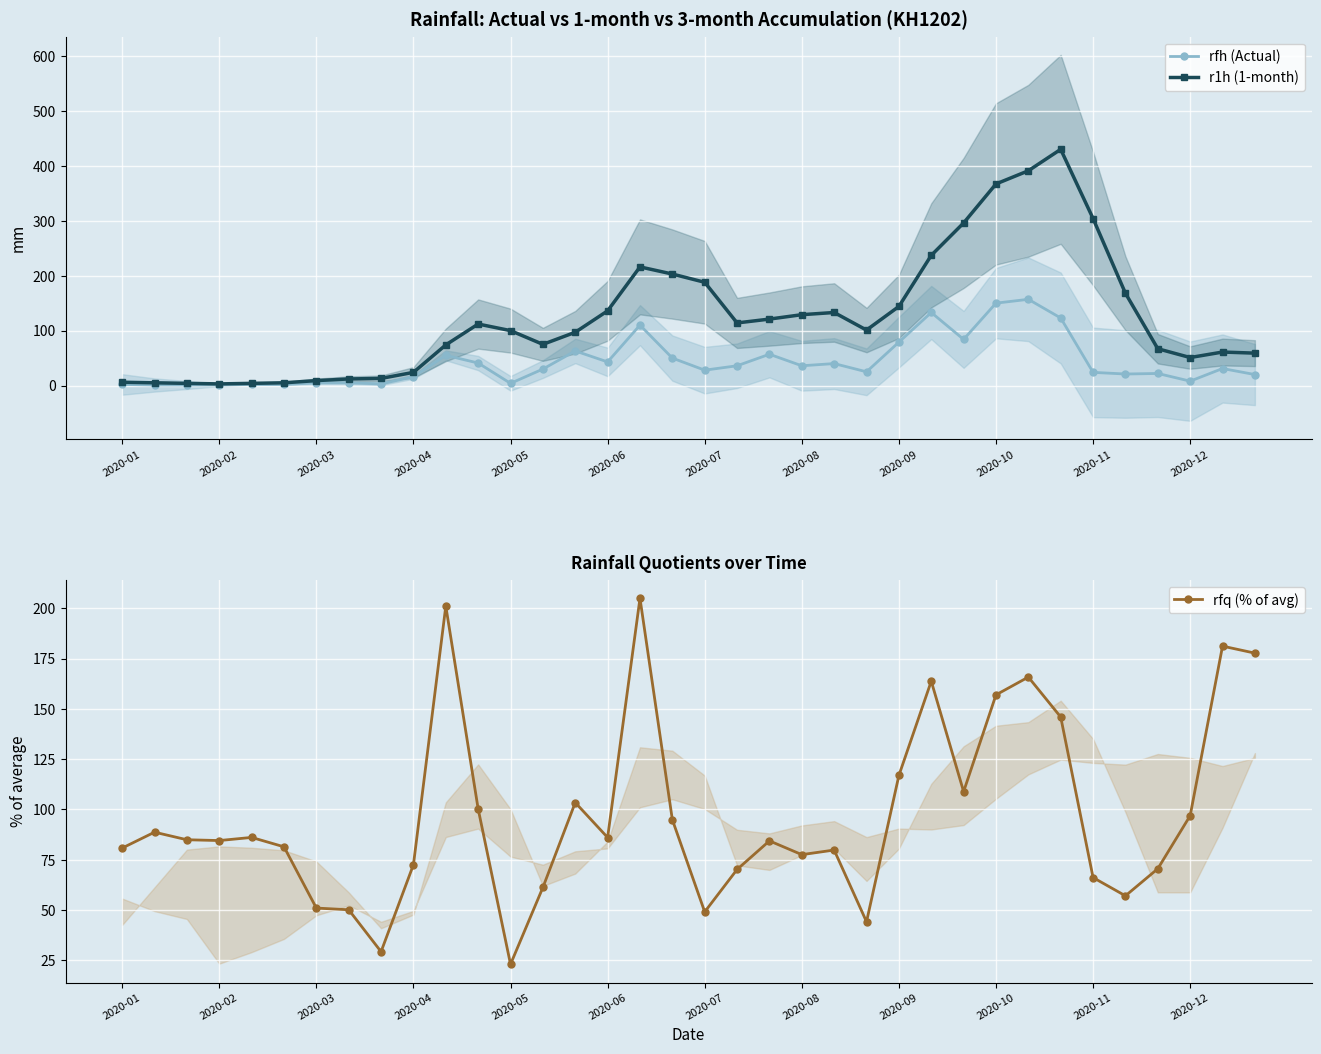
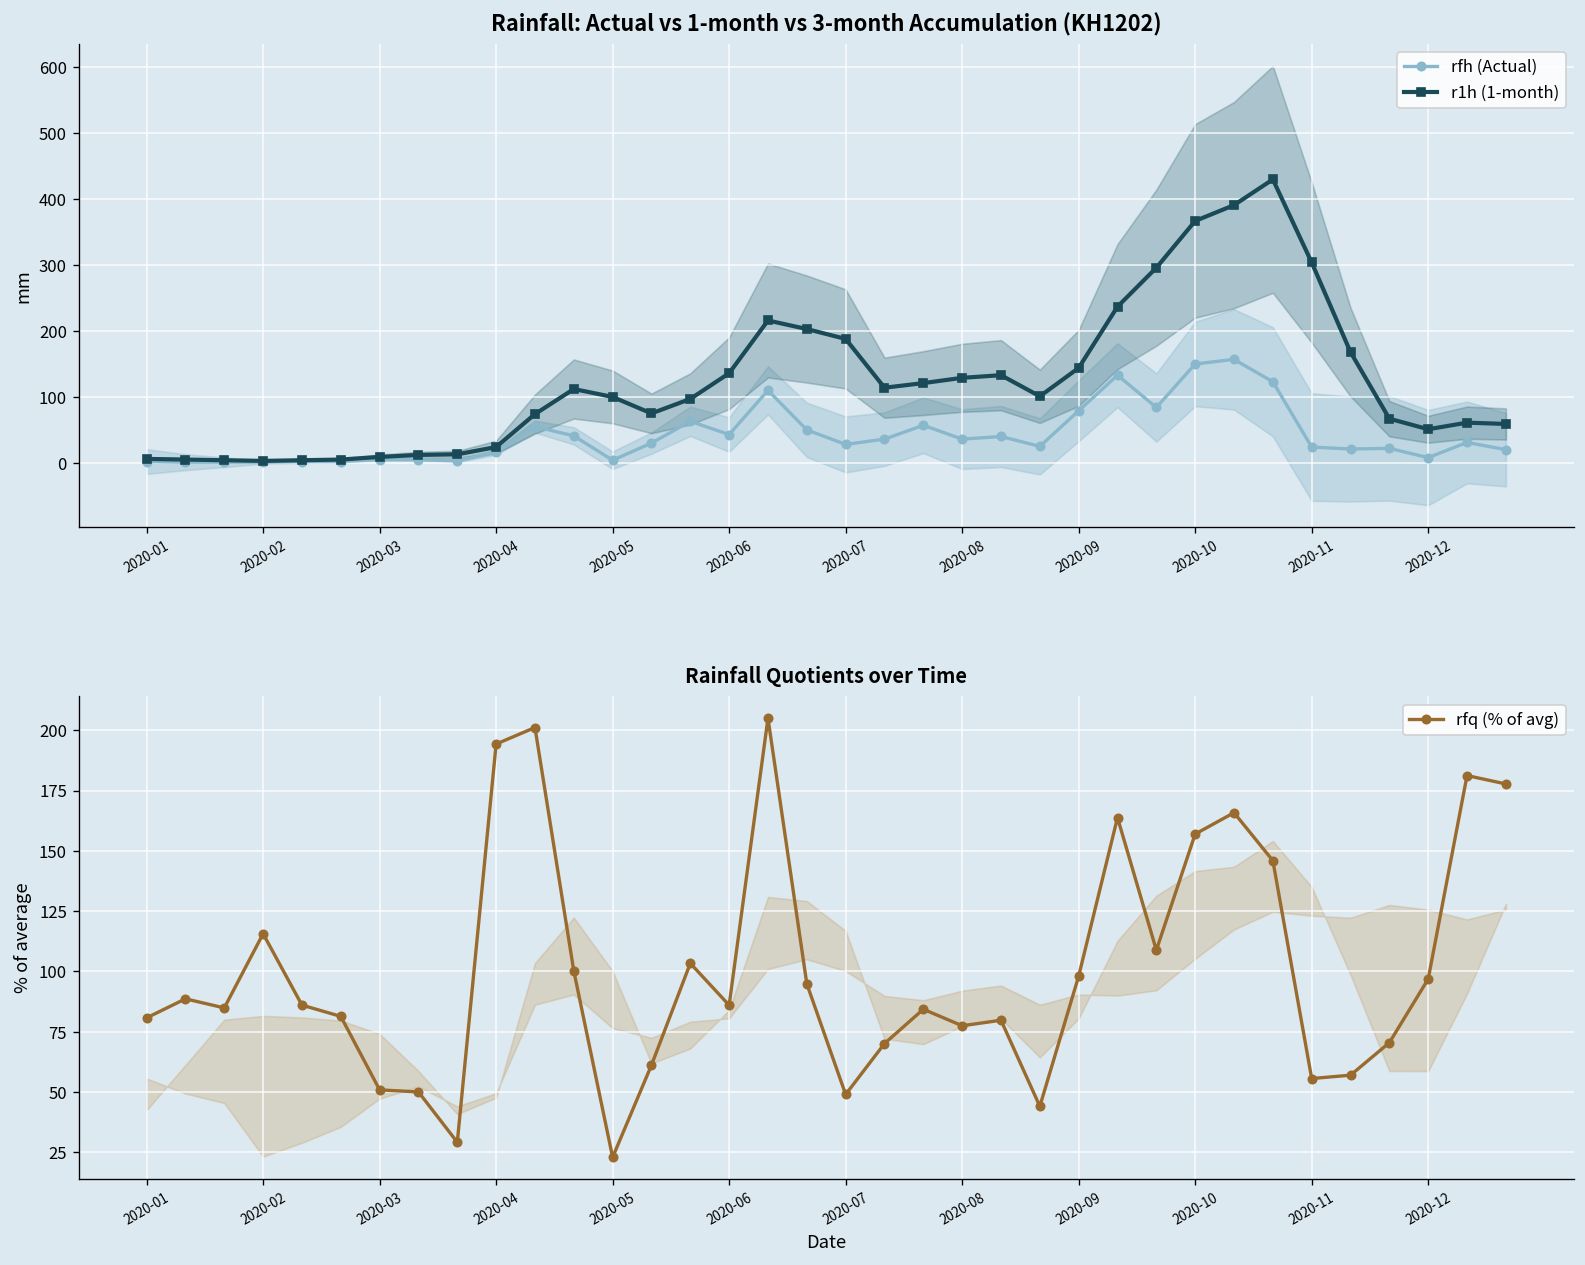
Rainfall Quotients over Time, rfq (% of avg), 2020-02: 85 -> 116
Rainfall Quotients over Time, rfq (% of avg), 2020-04: 72 -> 194
Rainfall Quotients over Time, rfq (% of avg), 2020-09: 117 -> 98
Rainfall Quotients over Time, rfq (% of avg), 2020-11: 66 -> 56
